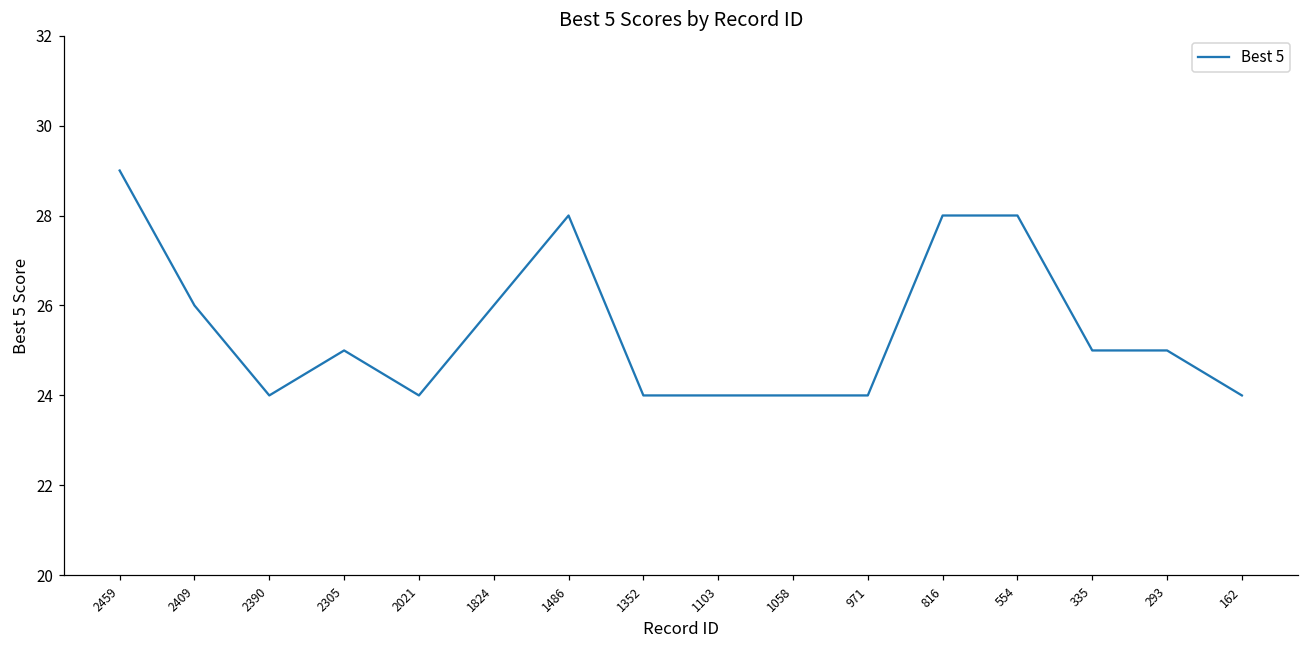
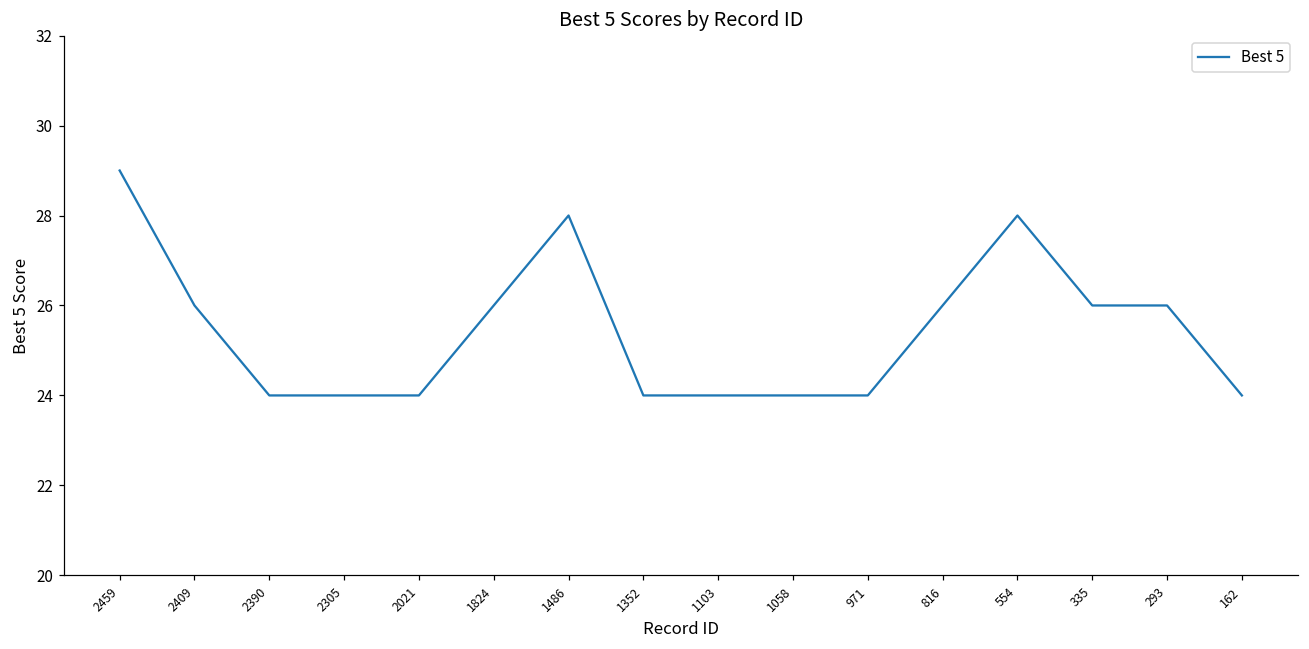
2305: 25 -> 24
816: 28 -> 26
335: 25 -> 26
293: 25 -> 26
